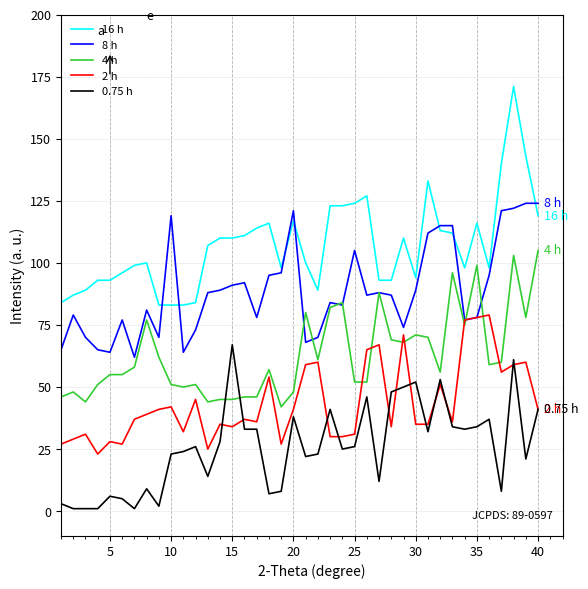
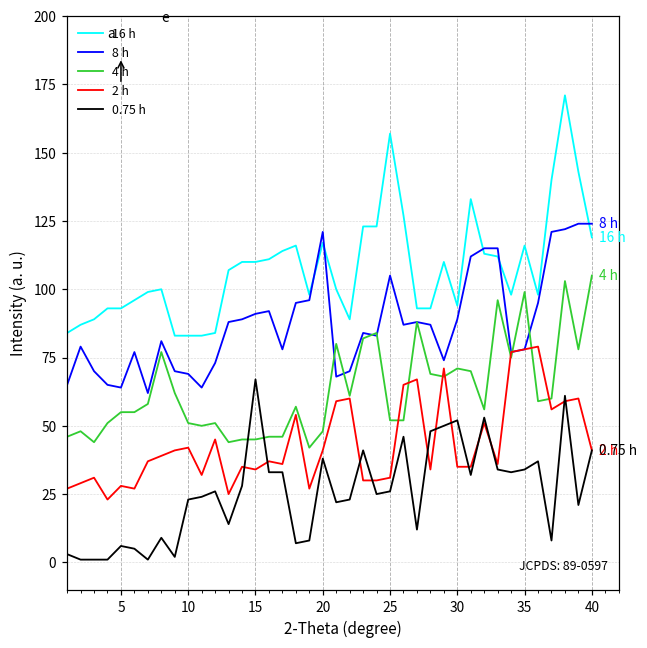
8 h, 10: 119 -> 69
16 h, 25: 124 -> 157
